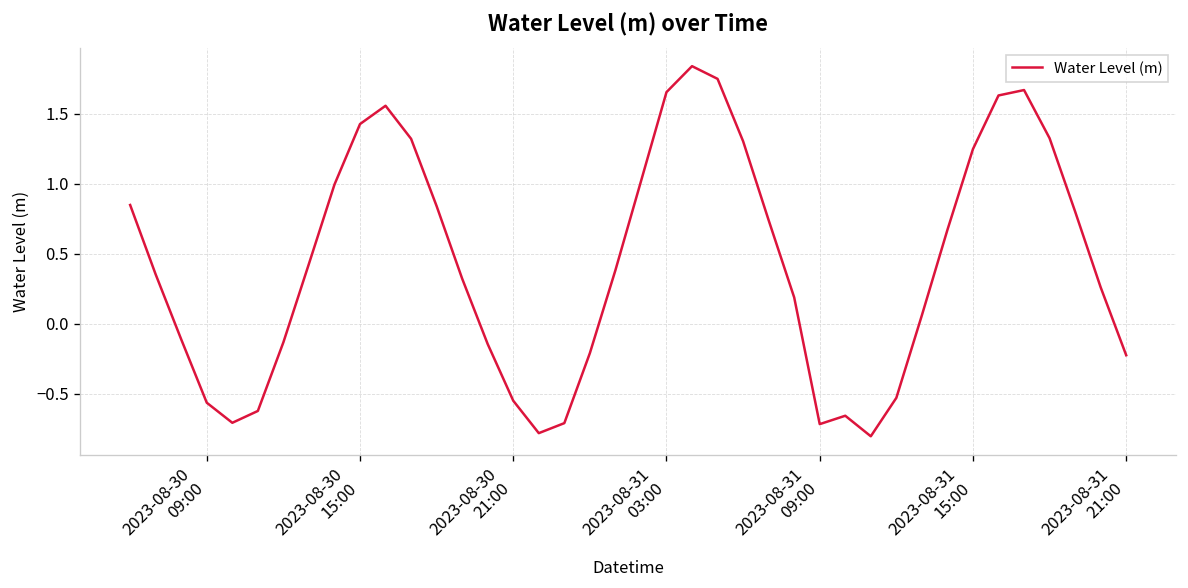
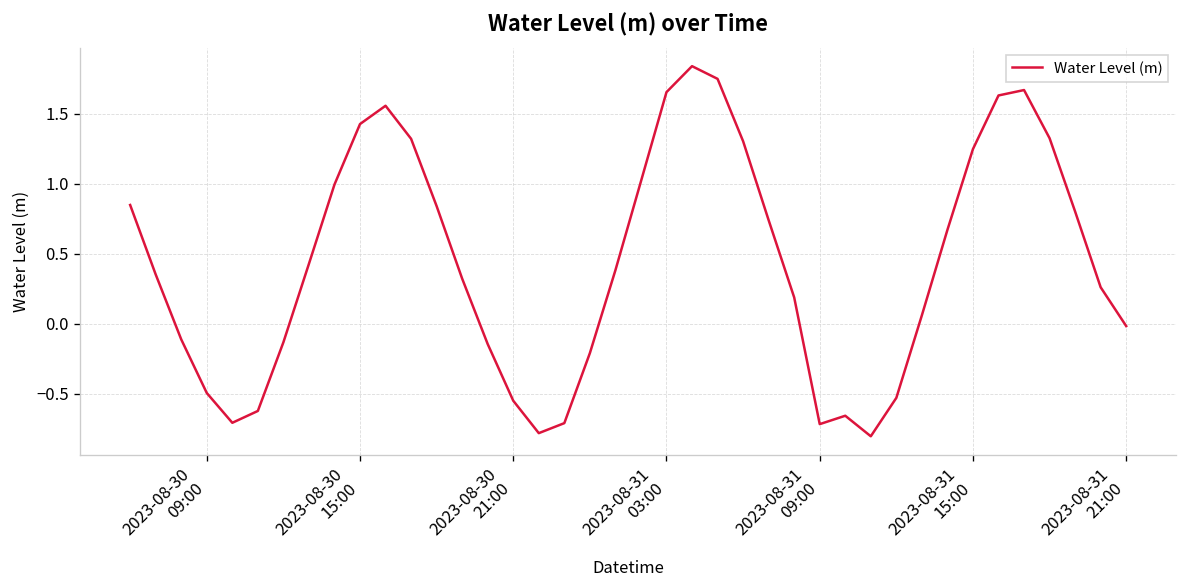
2023-08-30 09:00: -0.56 -> -0.49
2023-08-31 21:00: -0.22 -> -0.02
